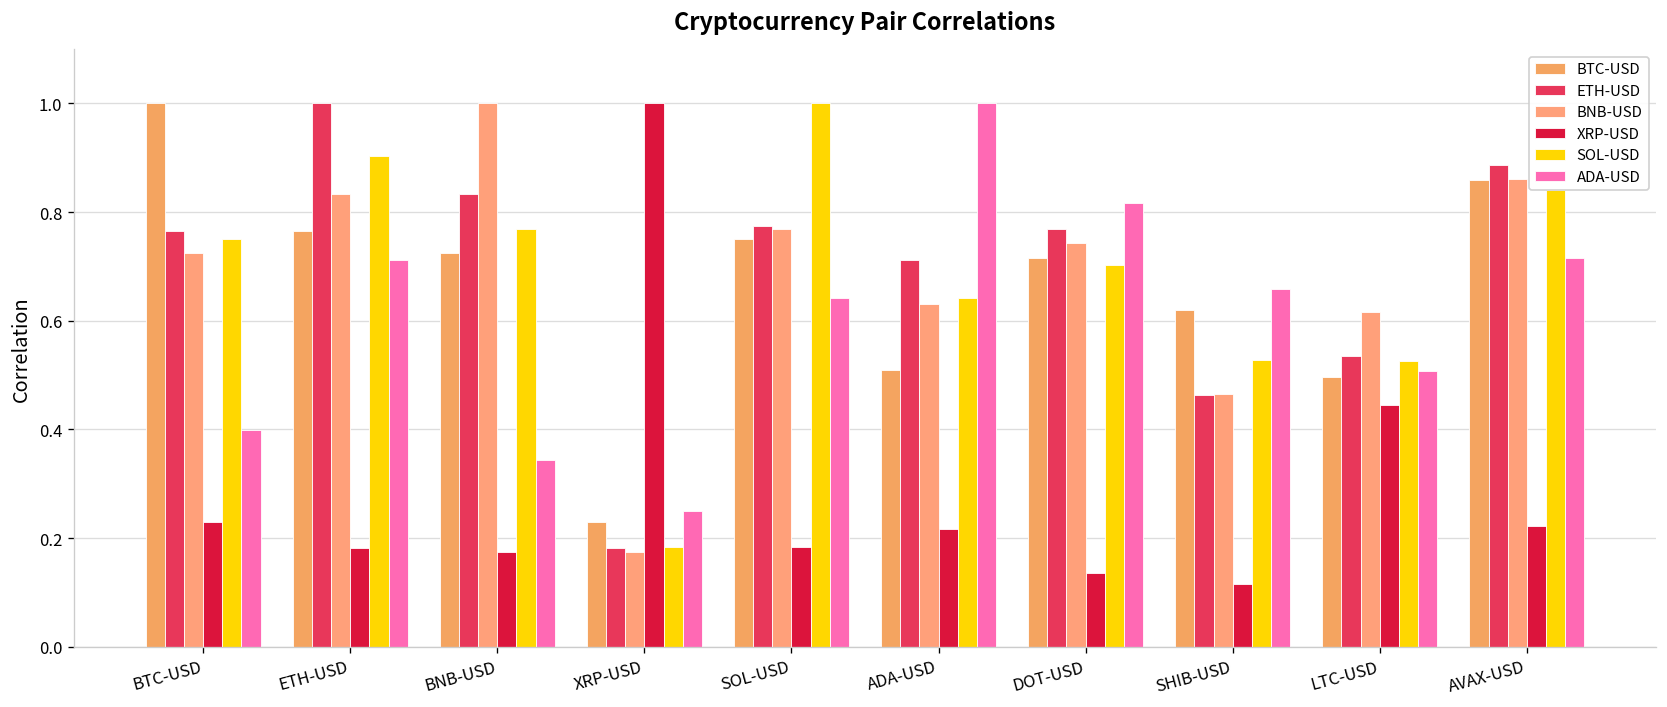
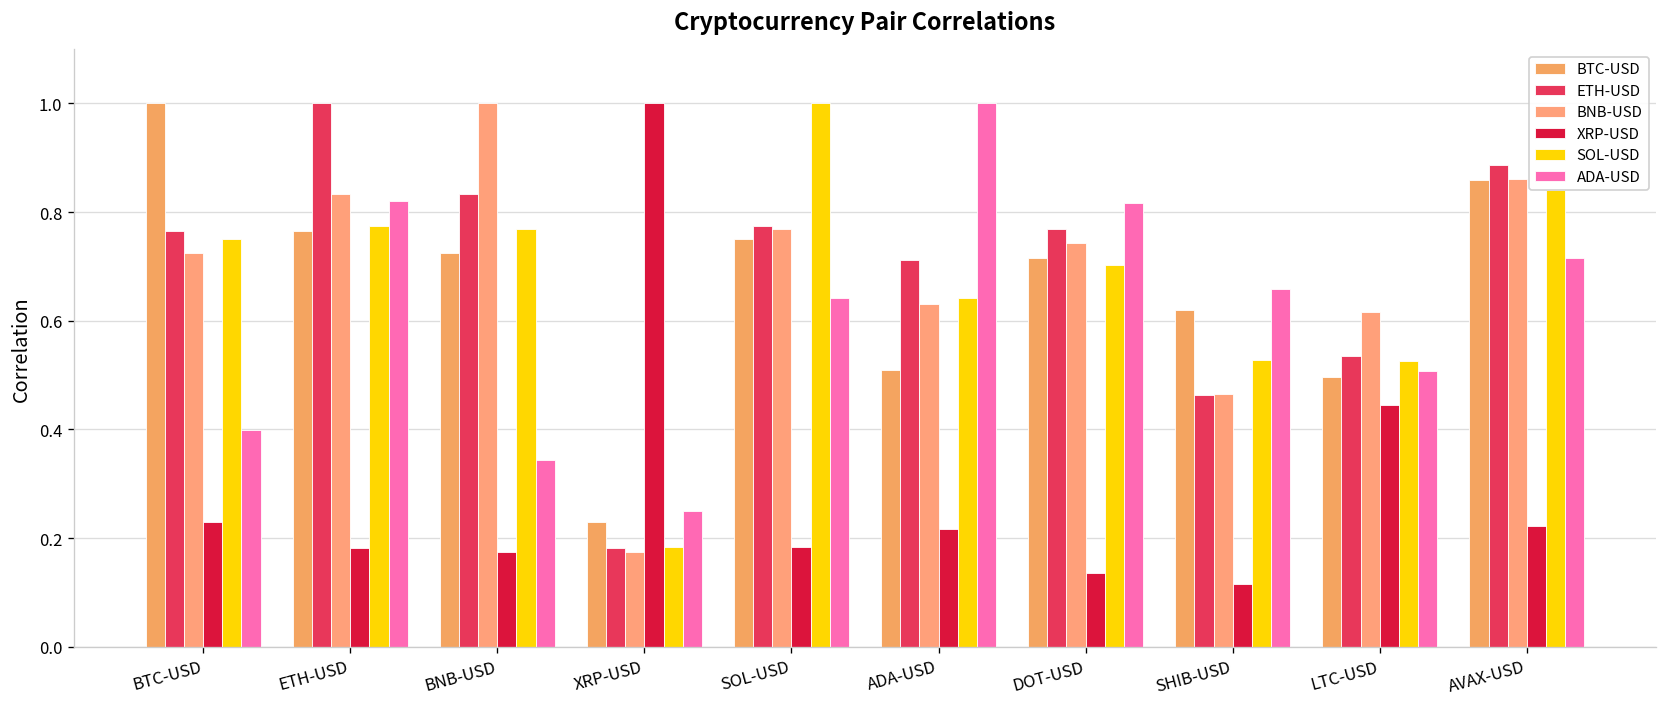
SOL-USD, ETH-USD: 0.90 -> 0.77
ADA-USD, ETH-USD: 0.71 -> 0.82
